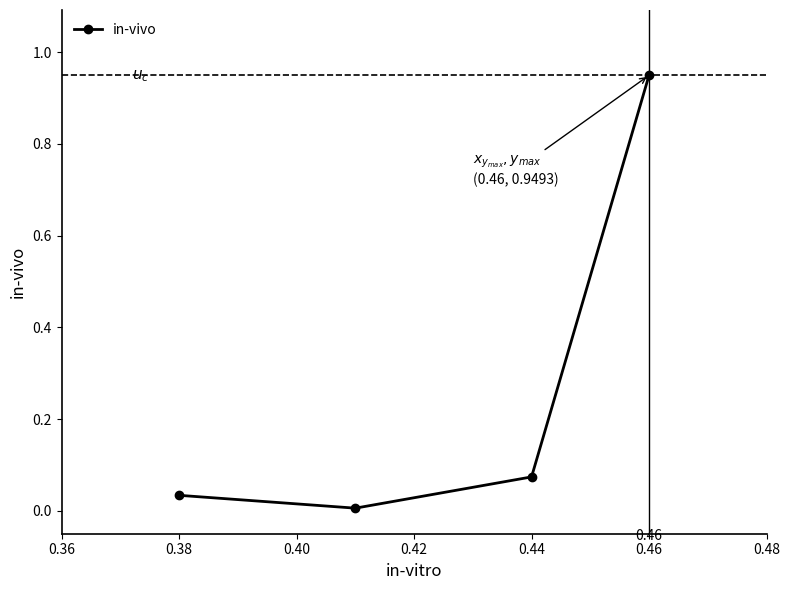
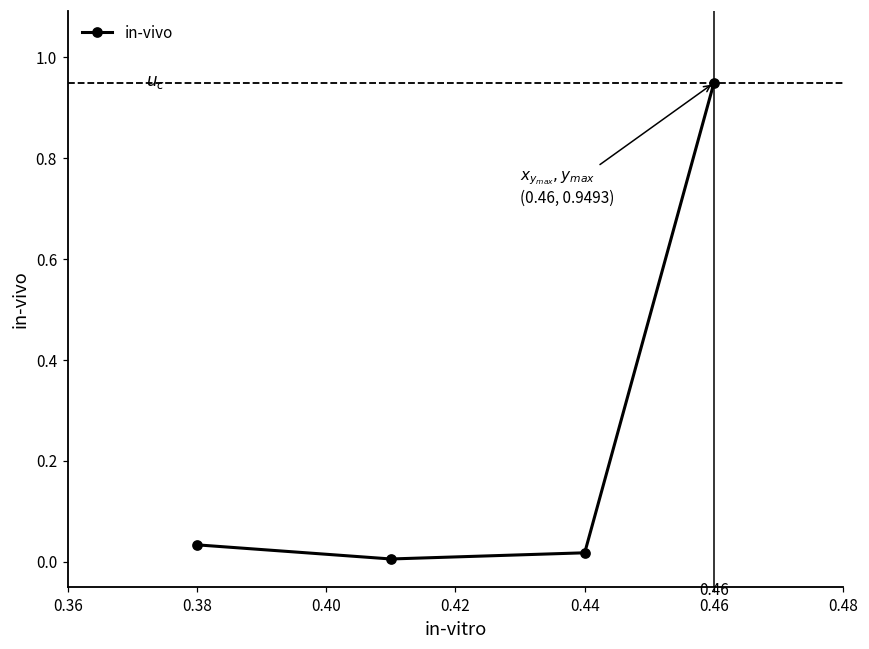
0.44: 0.07 -> 0.02
